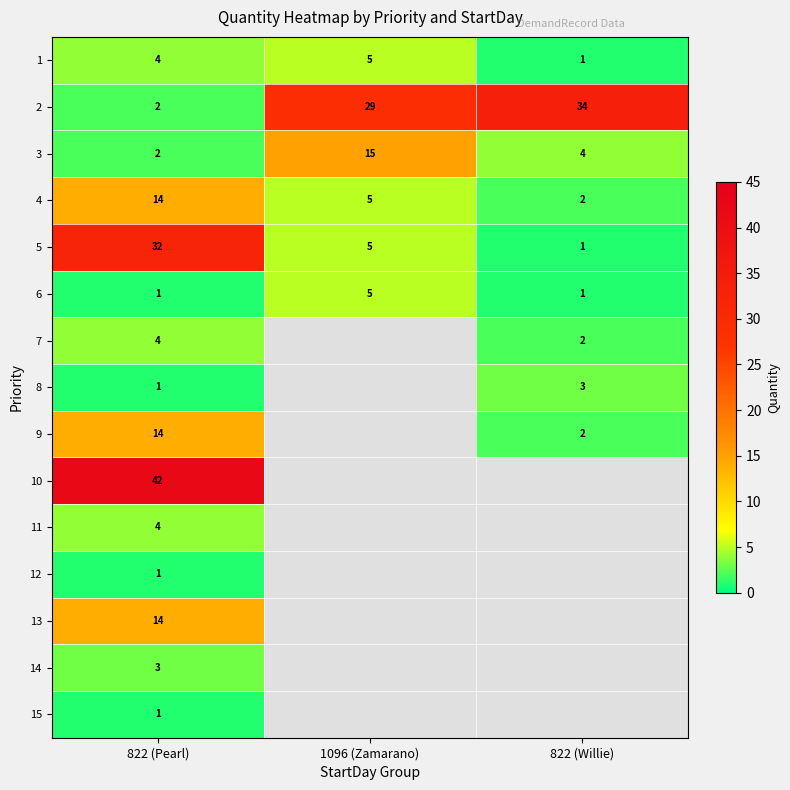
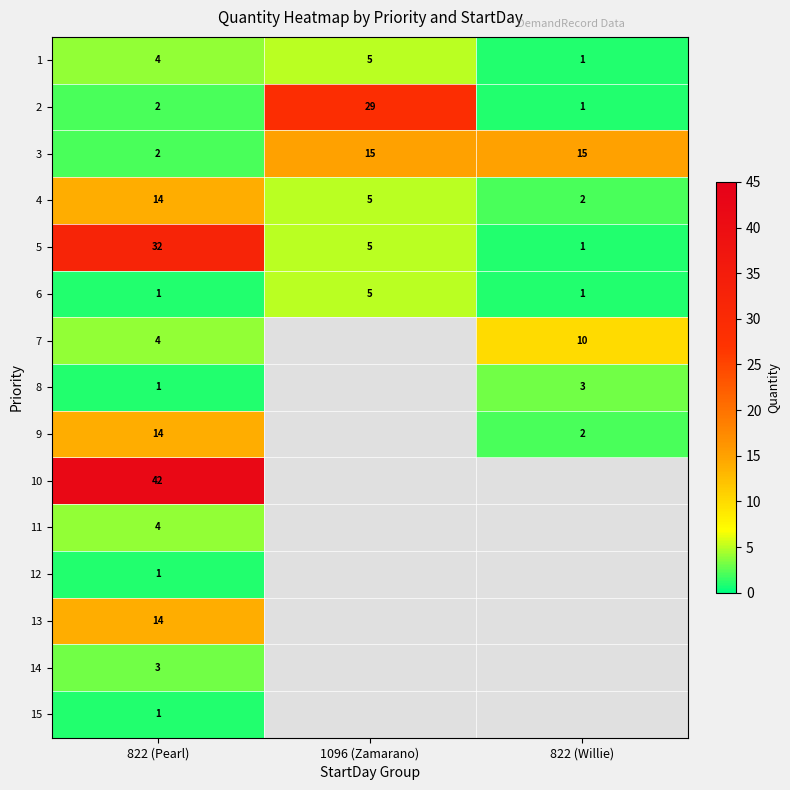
2, 822 (Willie): 34 -> 1
3, 822 (Willie): 4 -> 15
7, 822 (Willie): 2 -> 10
